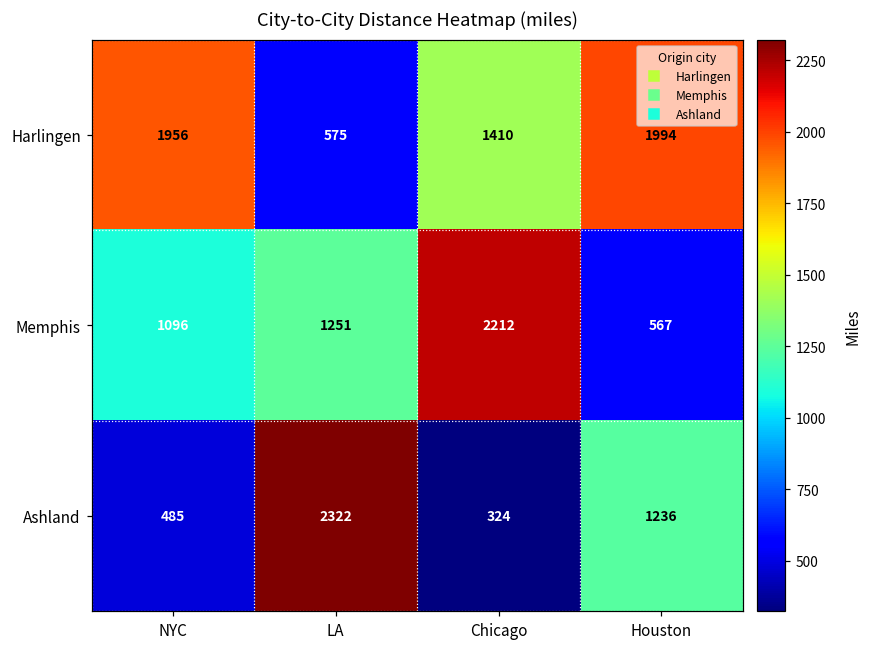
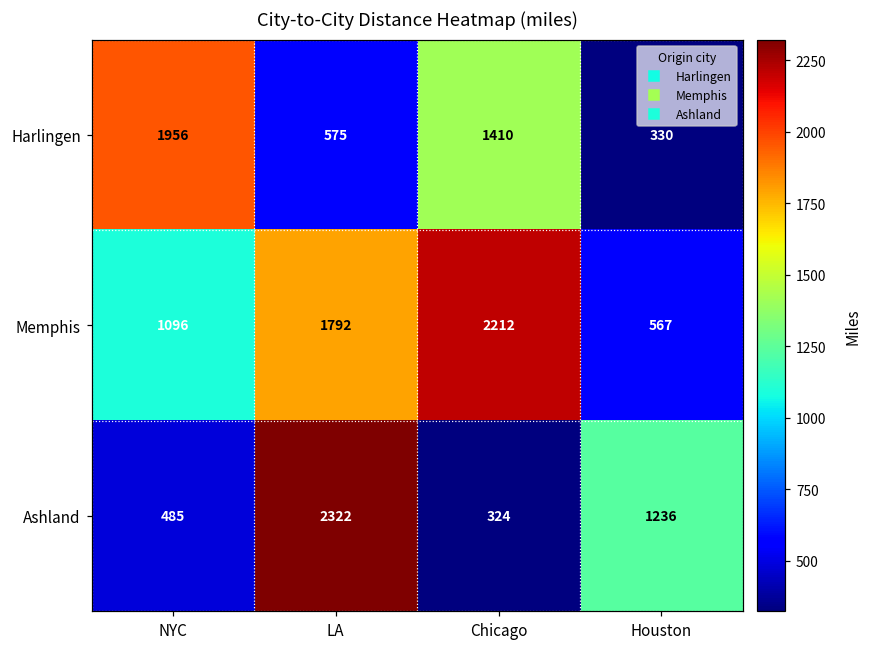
Harlingen, Houston: 1994 -> 330
Memphis, LA: 1251 -> 1792
